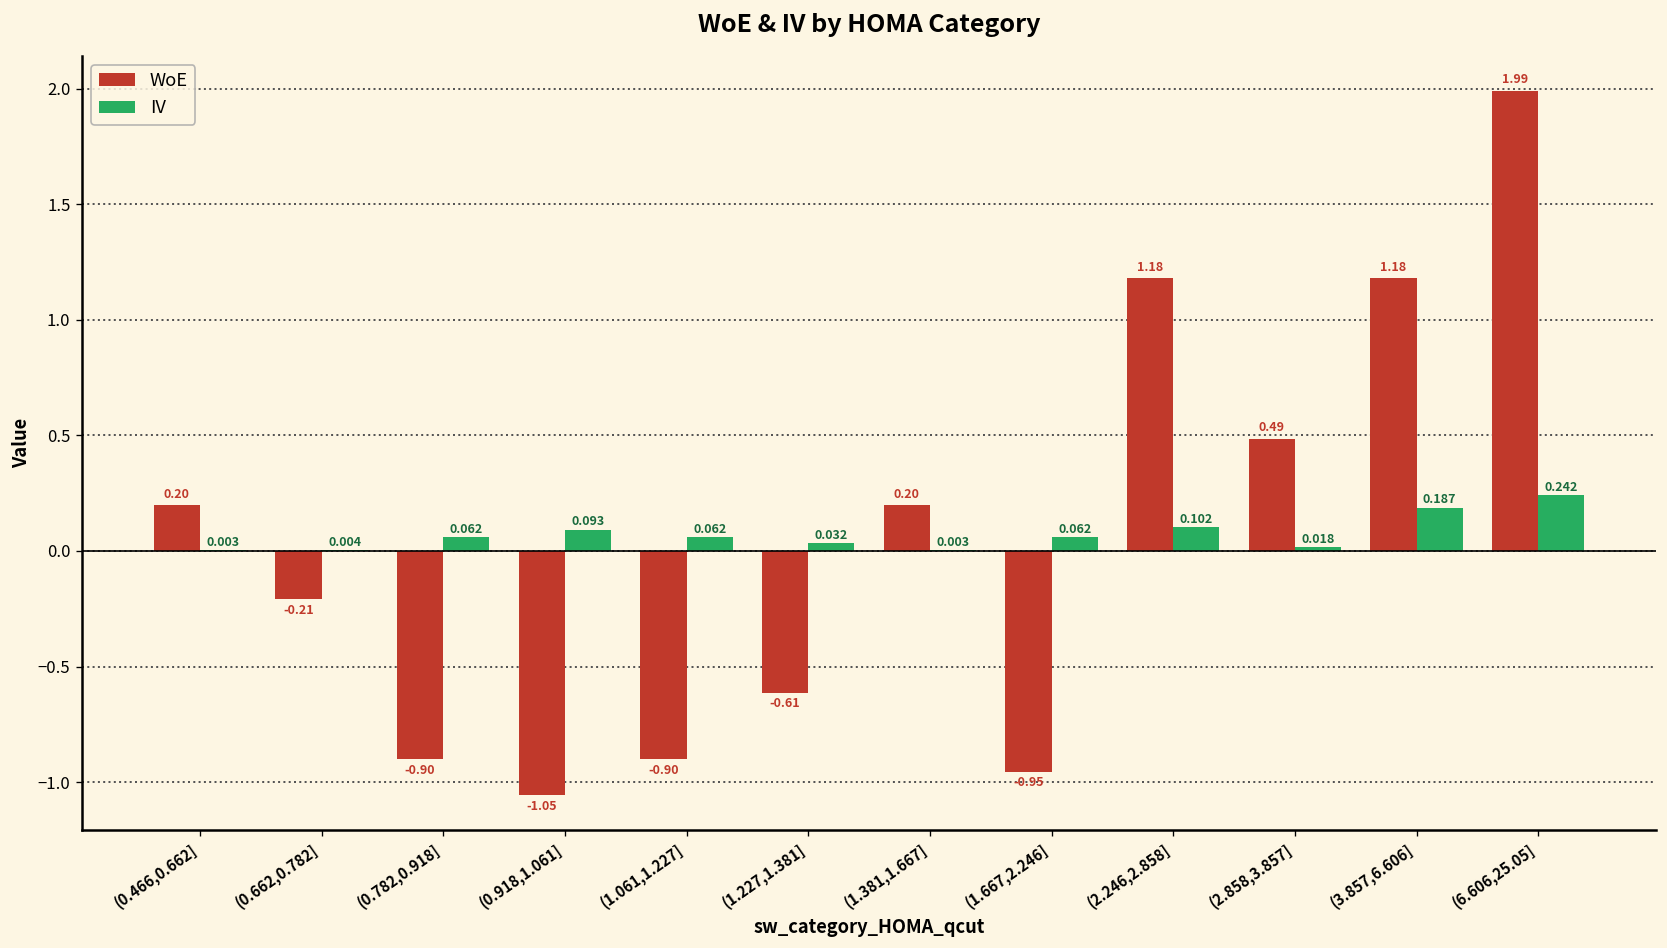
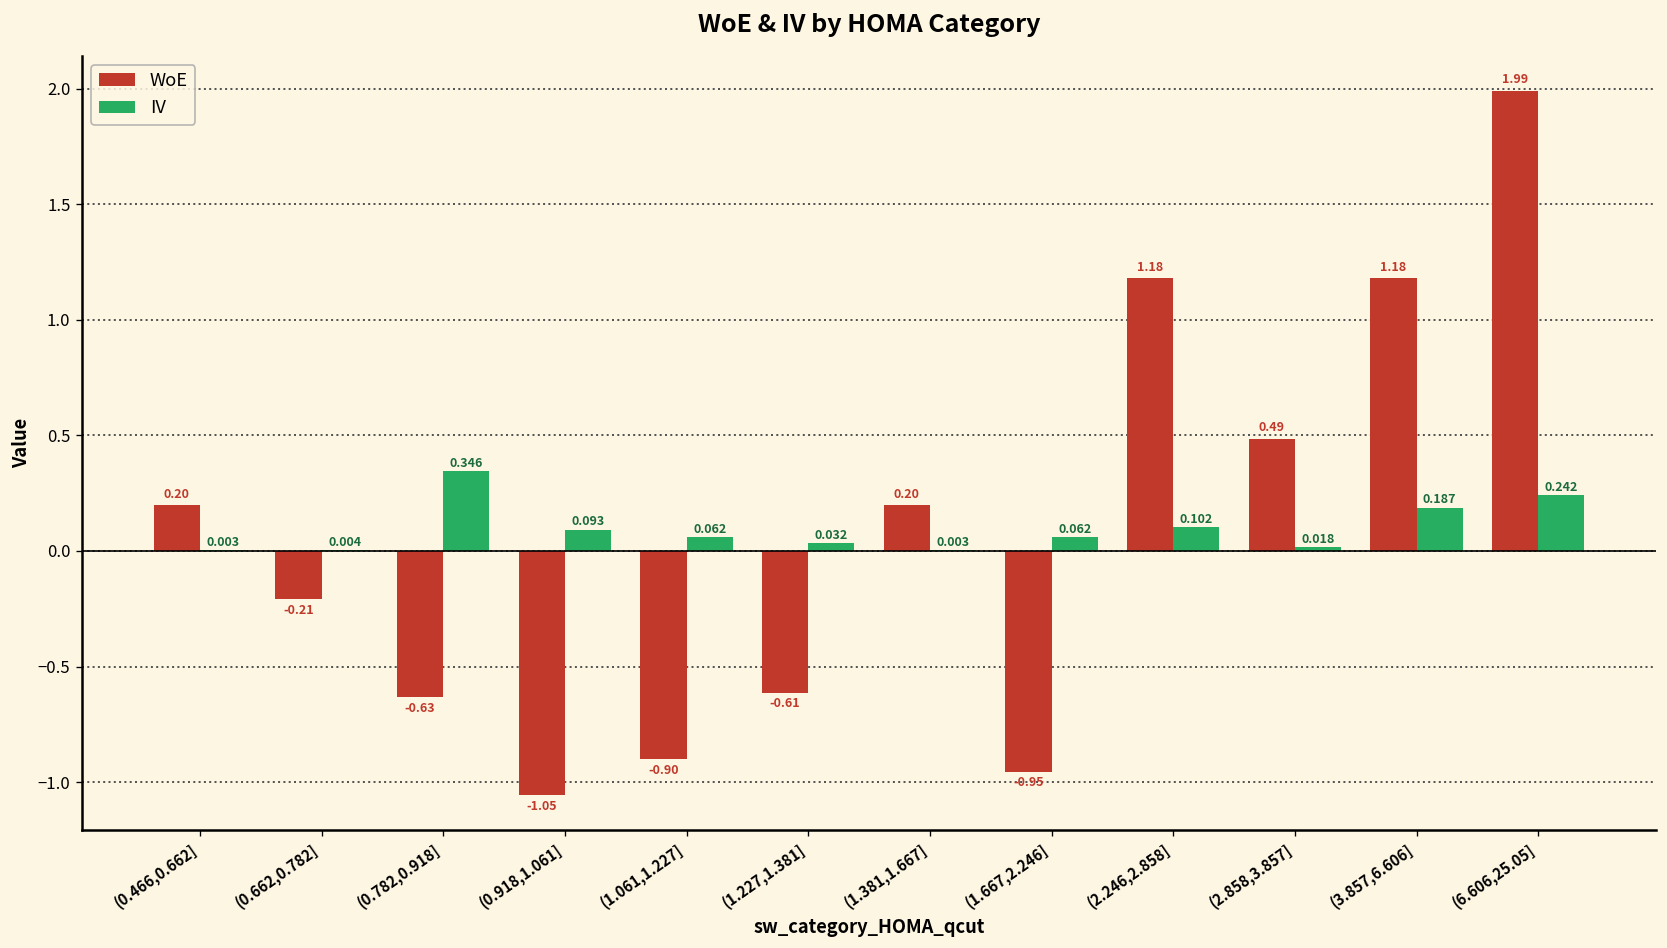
WoE, (0.782,0.918]: -0.90 -> -0.63
IV, (0.782,0.918]: 0.062 -> 0.346
